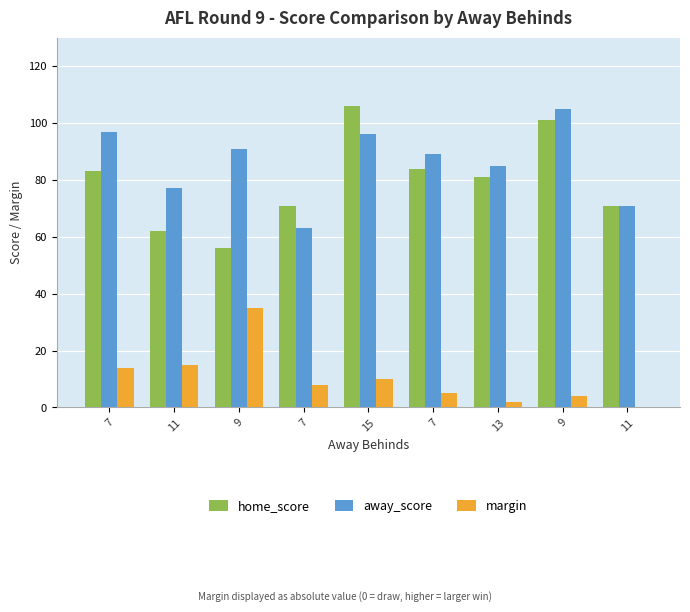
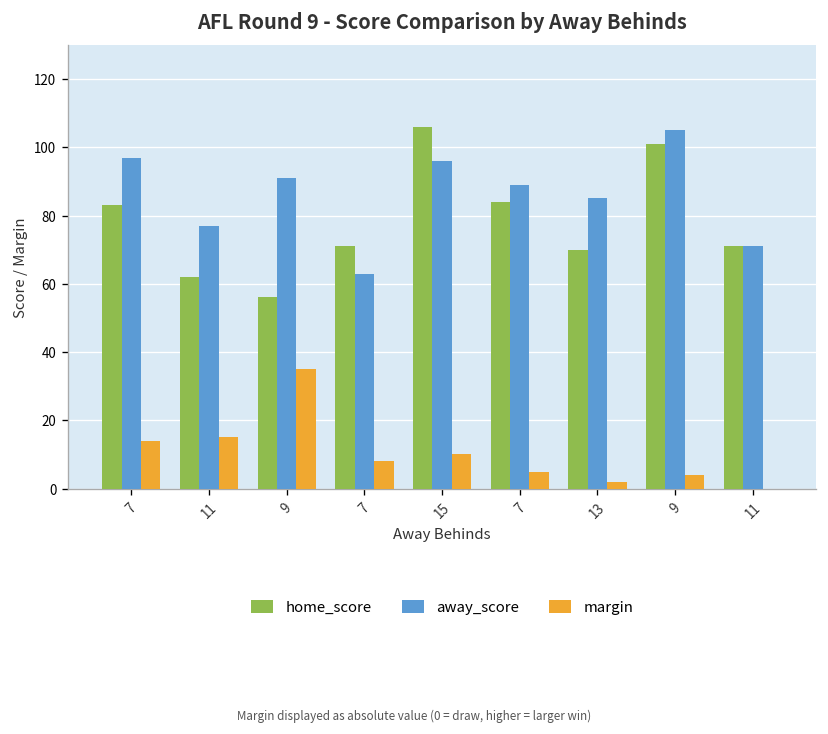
home_score, 13: 81 -> 70
